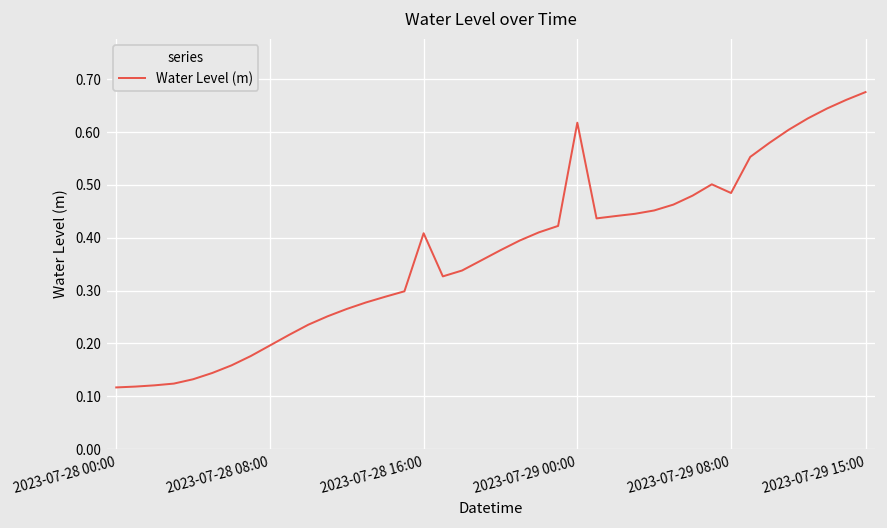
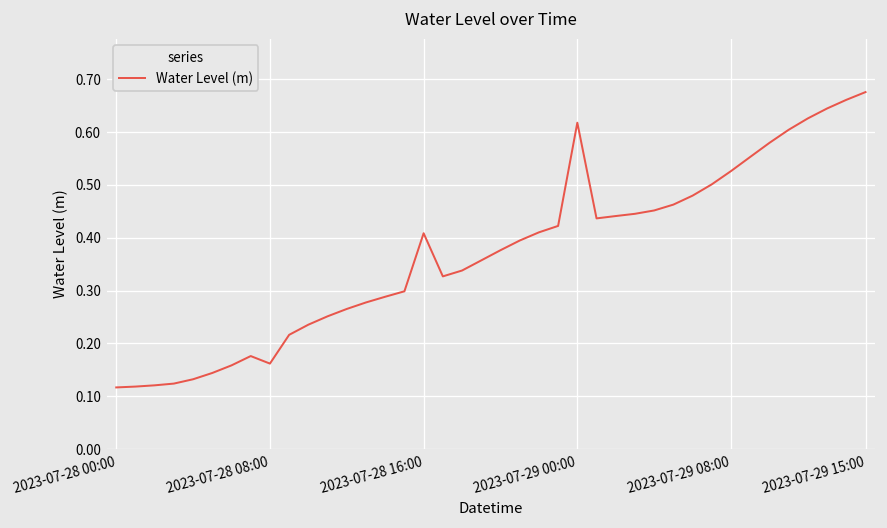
2023-07-28 08:00: 0.20 -> 0.16
2023-07-29 08:00: 0.48 -> 0.53
